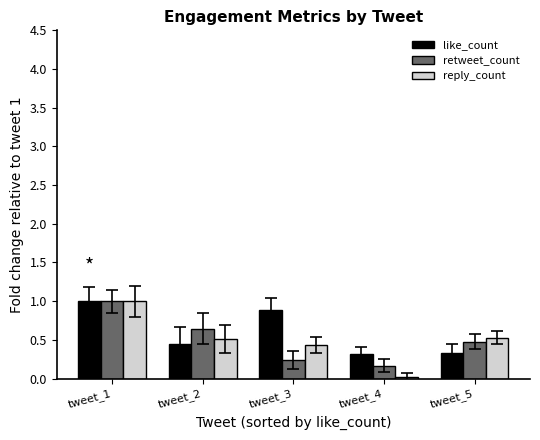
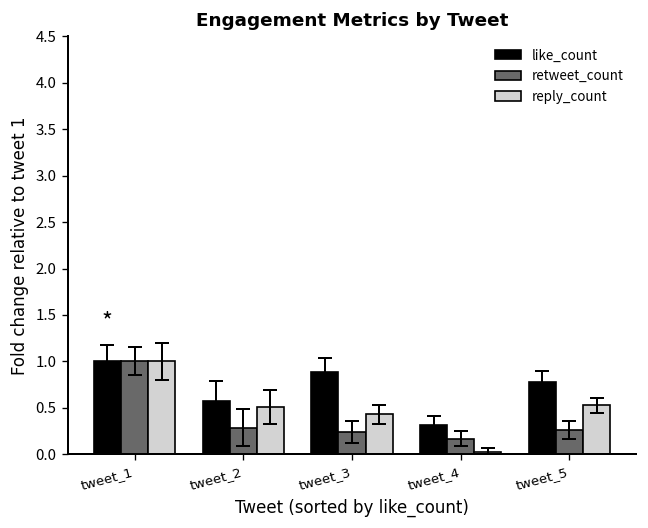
like_count, tweet_2: 0.5 -> 0.6
retweet_count, tweet_2: 0.6 -> 0.3
like_count, tweet_5: 0.3 -> 0.8
retweet_count, tweet_5: 0.5 -> 0.3
